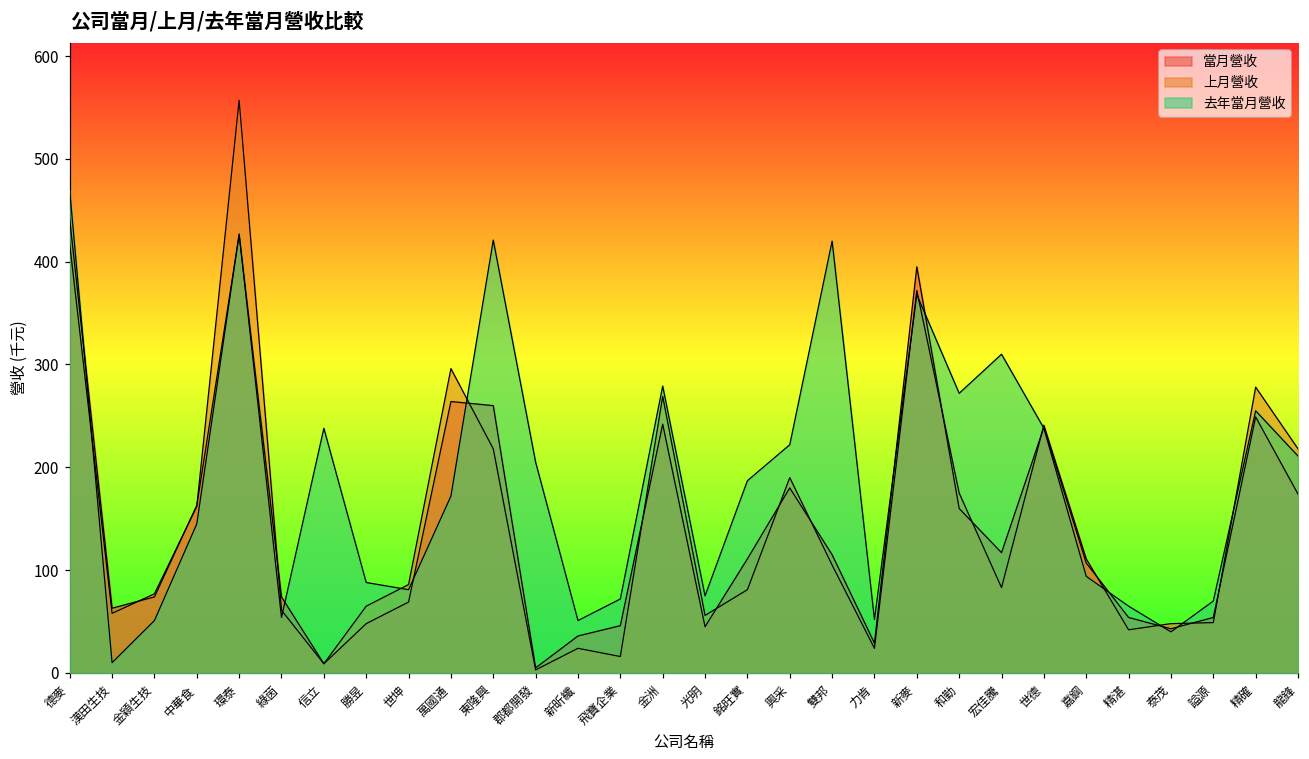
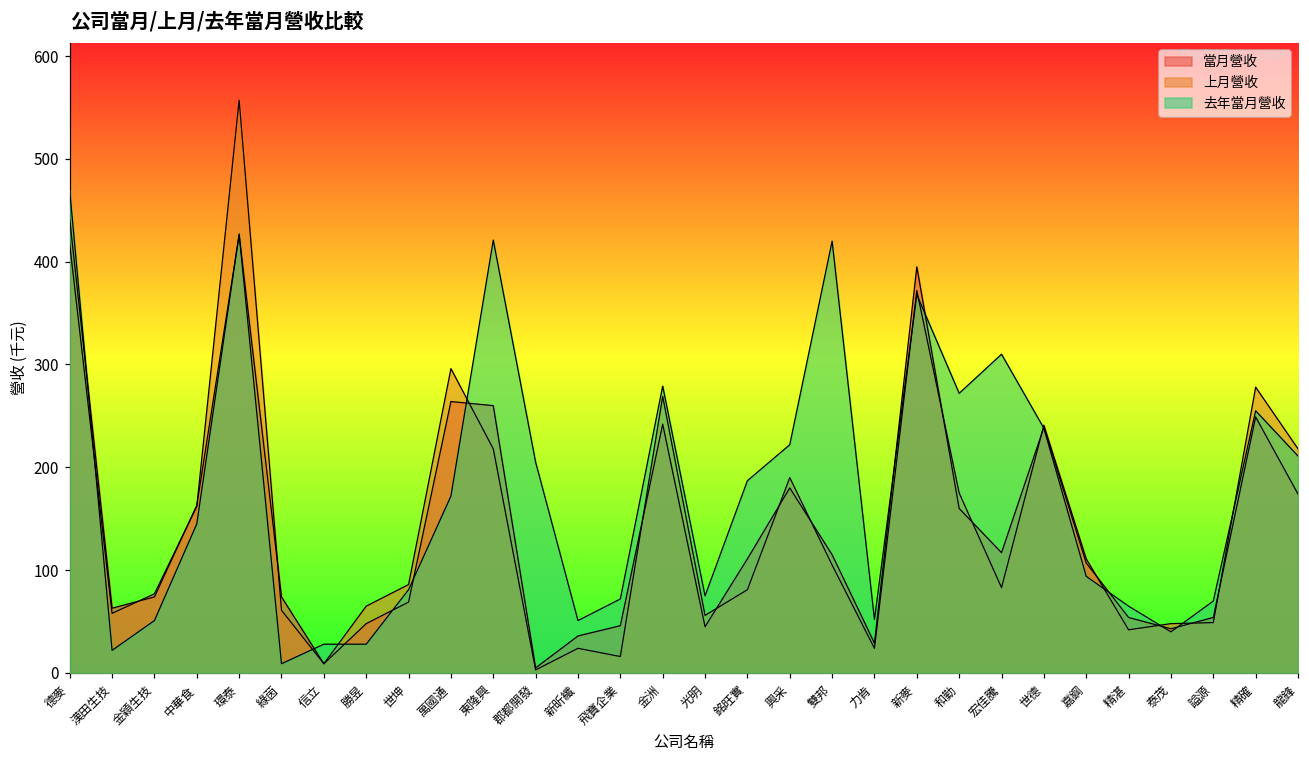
去年當月營收, 漢田生技: 10 -> 20
去年當月營收, 綠茵: 50 -> 10
去年當月營收, 信立: 240 -> 30
去年當月營收, 勝昱: 90 -> 30
